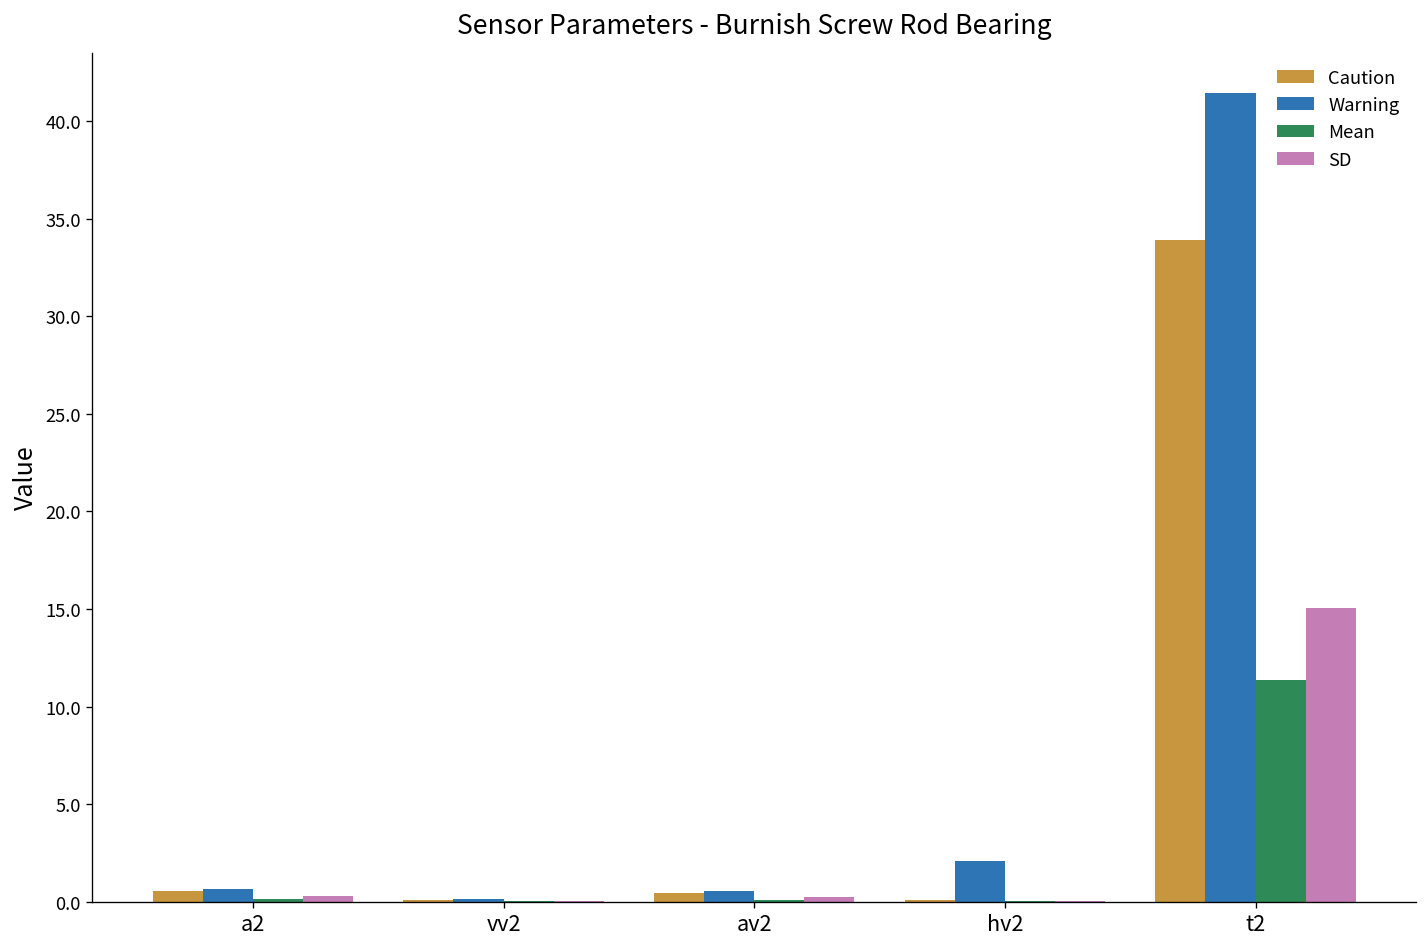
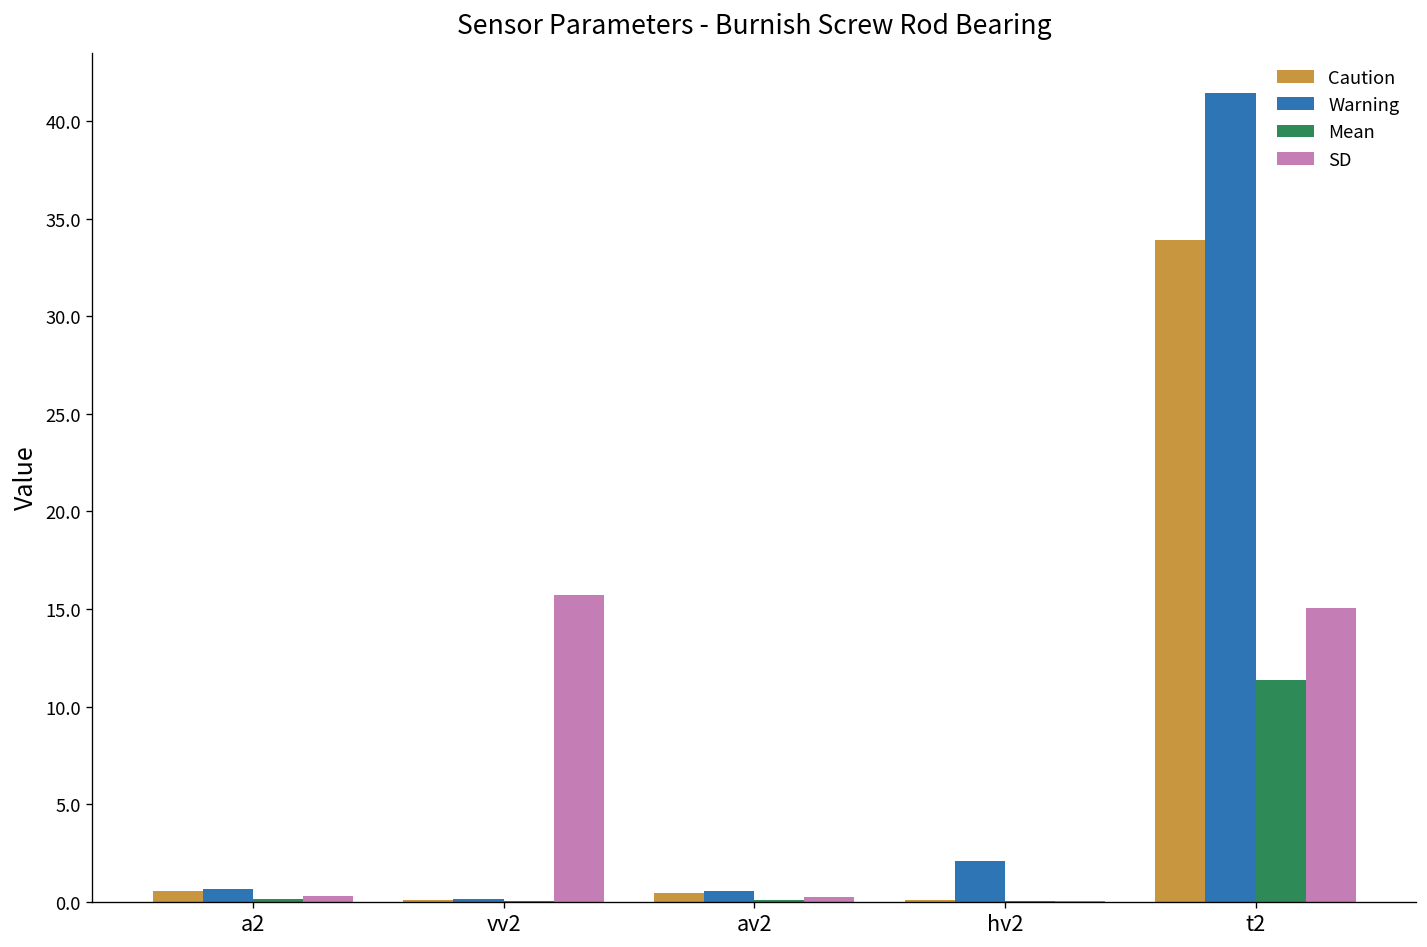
SD, vv2: 0.1 -> 15.7
